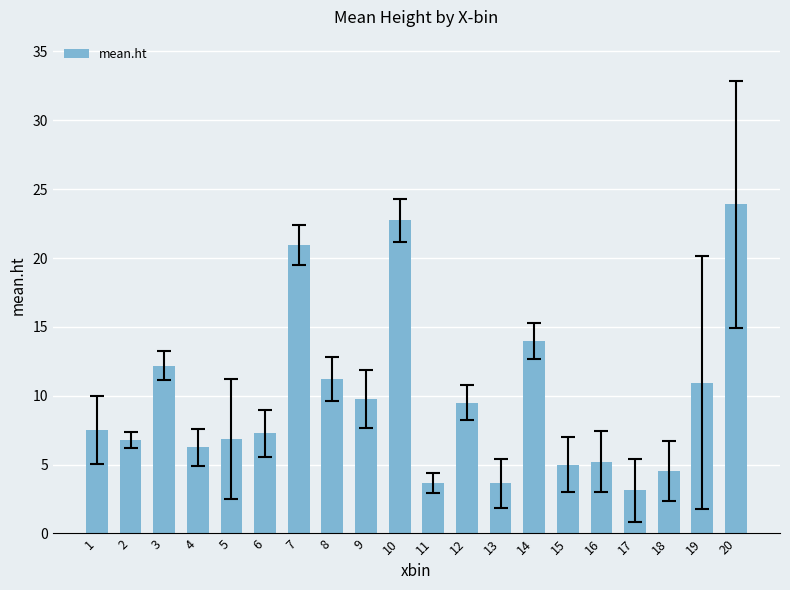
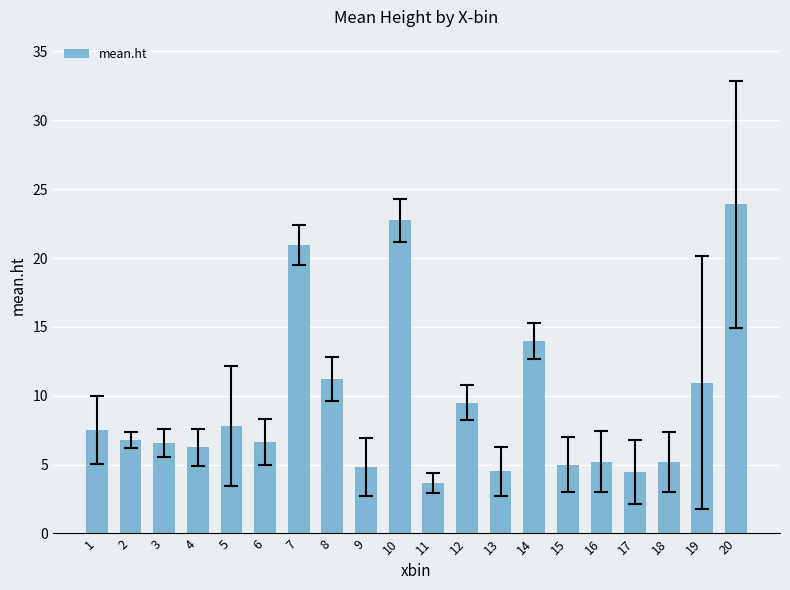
mean.ht, 3: 12.2 -> 6.6
mean.ht, 5: 6.9 -> 7.8
mean.ht, 6: 7.3 -> 6.6
mean.ht, 9: 9.7 -> 4.8
mean.ht, 13: 3.6 -> 4.5
mean.ht, 17: 3.1 -> 4.5
mean.ht, 18: 4.5 -> 5.2
